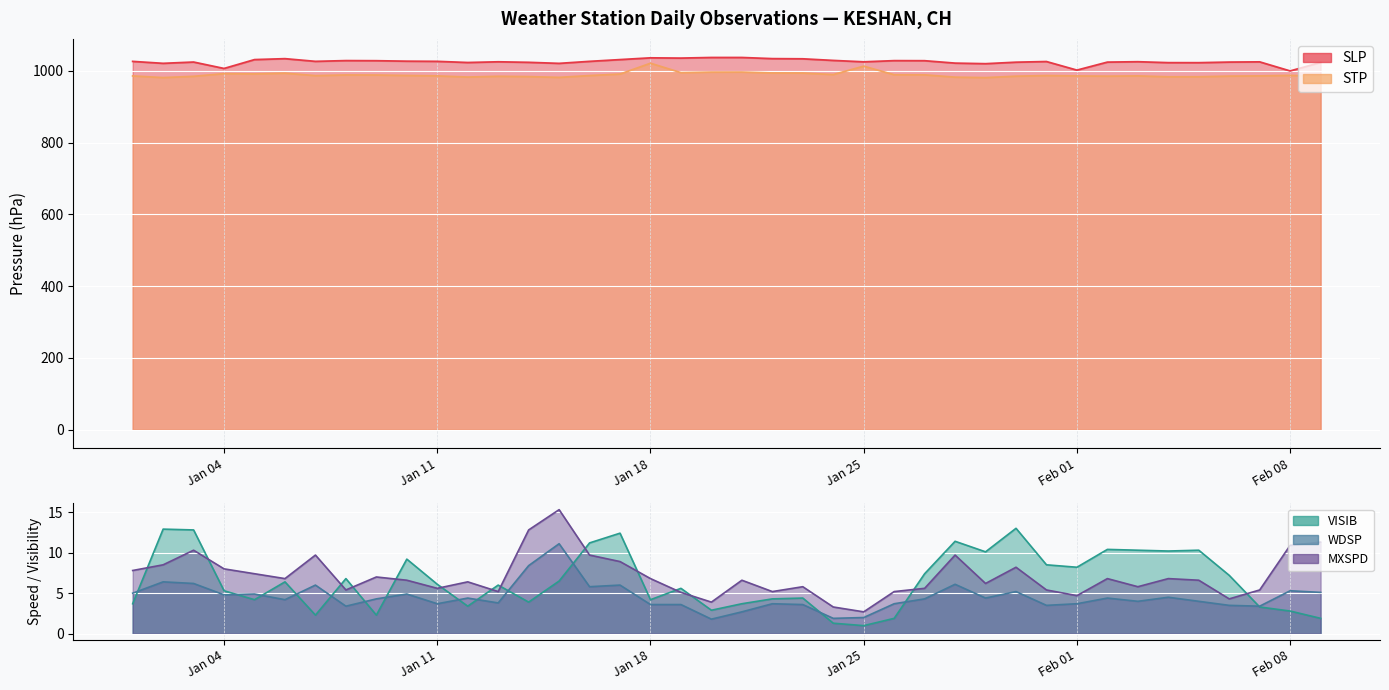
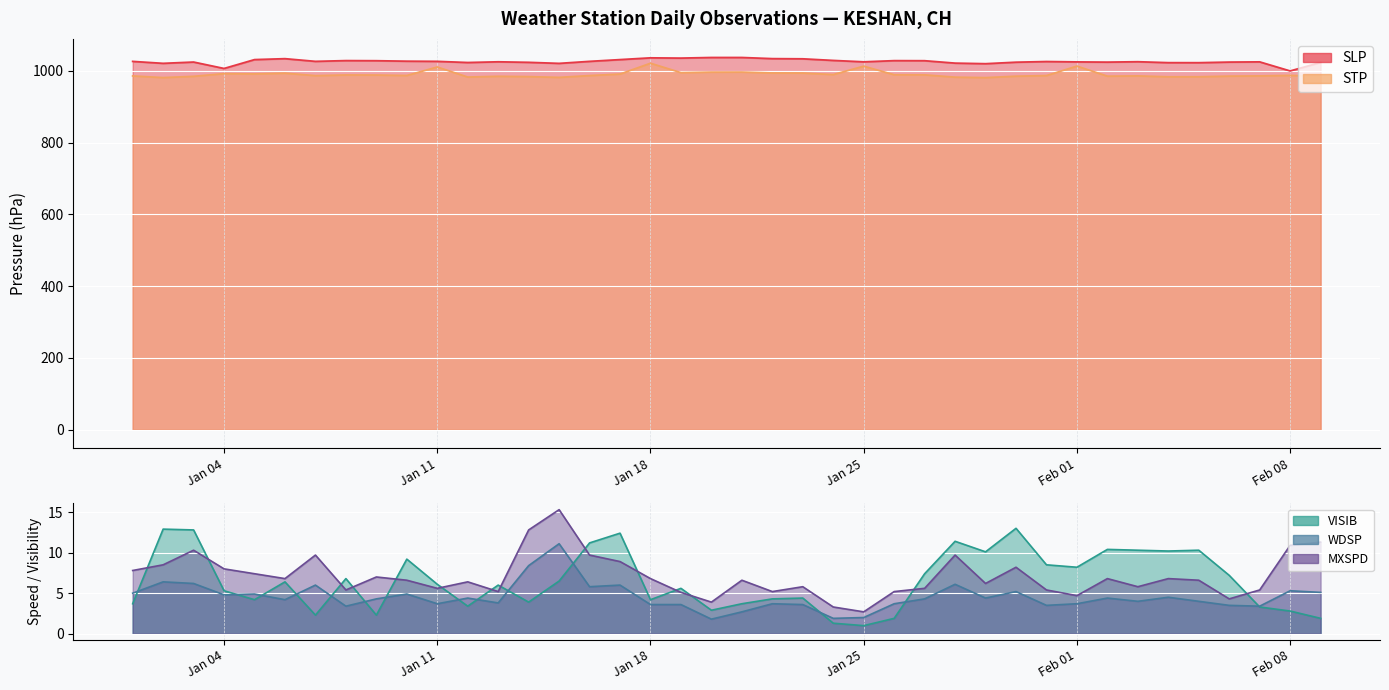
Weather Station Daily Observations — KESHAN, CH, STP, Jan 11: 990 -> 1010
Weather Station Daily Observations — KESHAN, CH, SLP, Feb 01: 1000 -> 1020
Weather Station Daily Observations — KESHAN, CH, STP, Feb 01: 990 -> 1010
